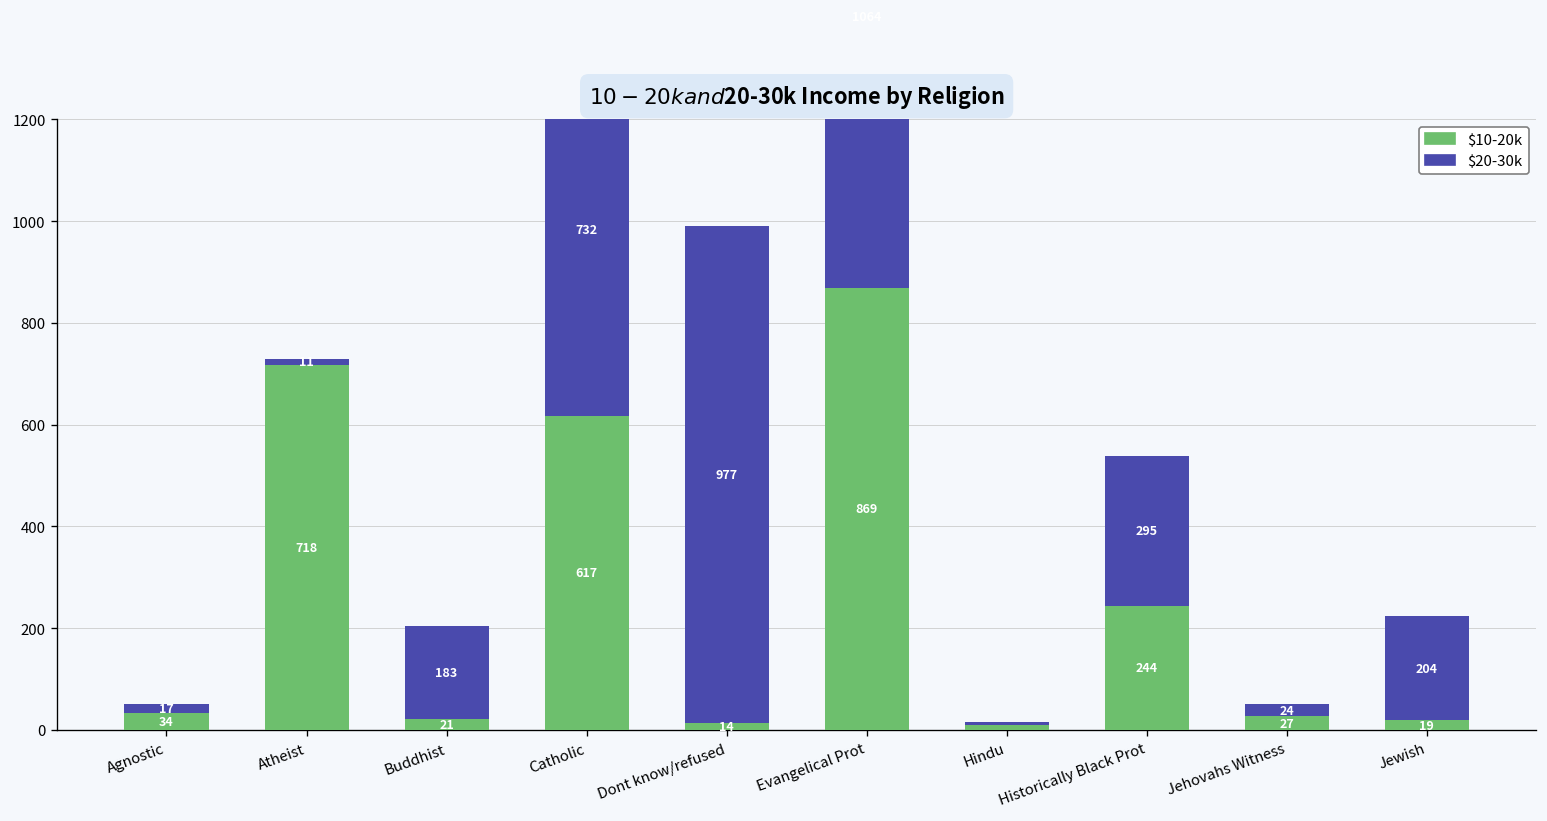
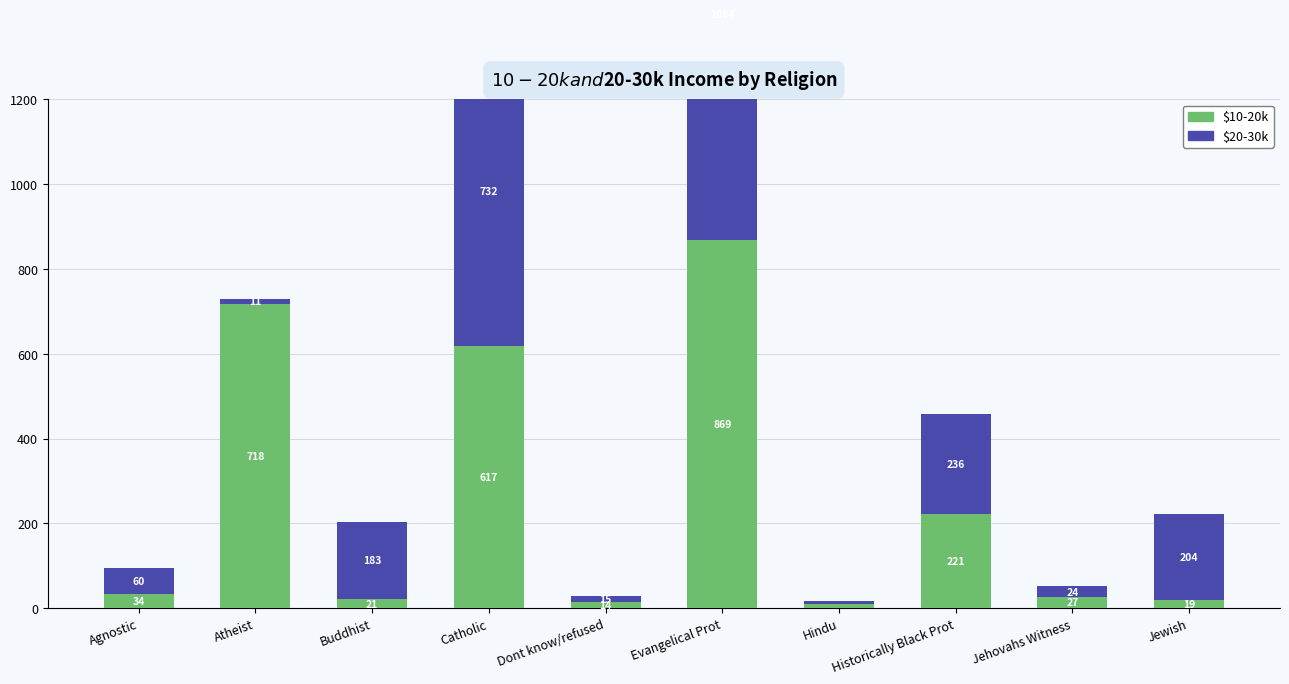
$20-30k, Agnostic: 17 -> 60
$20-30k, Dont know/refused: 977 -> 15
$10-20k, Historically Black Prot: 244 -> 221
$20-30k, Historically Black Prot: 295 -> 236
